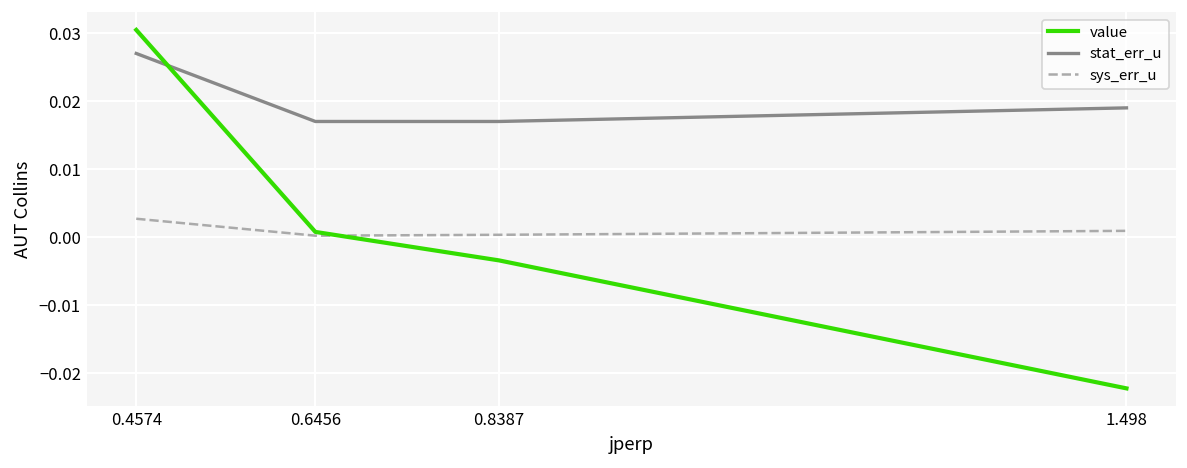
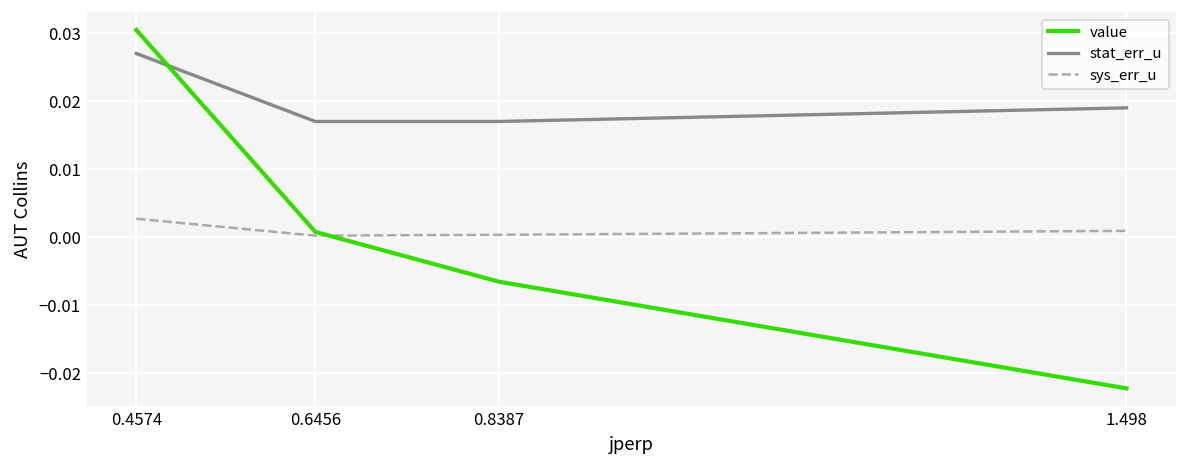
value, 0.8387: -0.003 -> -0.007
